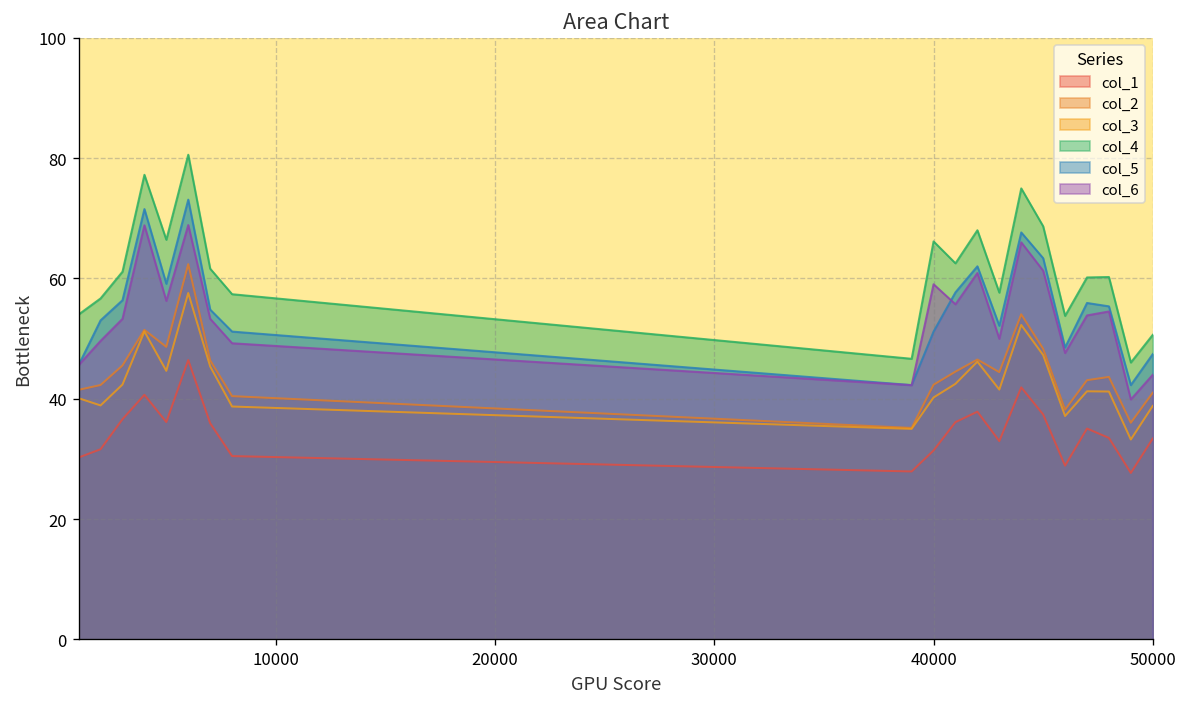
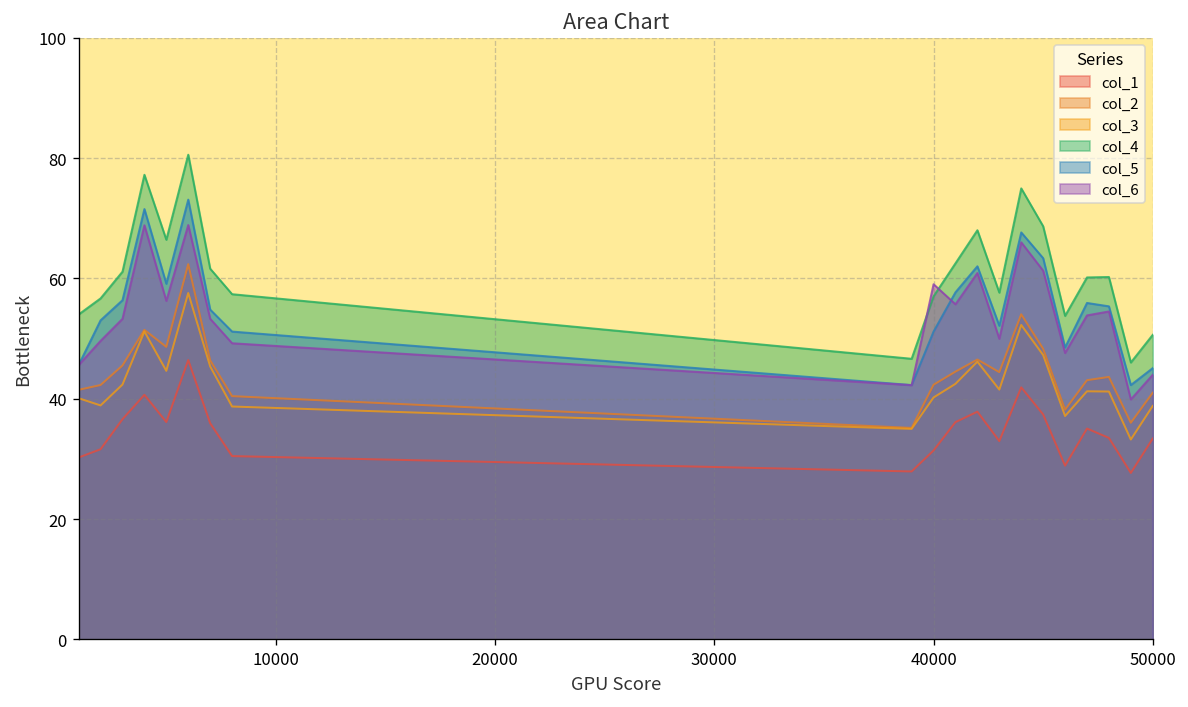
col_4, 40000: 66 -> 57
col_5, 50000: 47 -> 45
